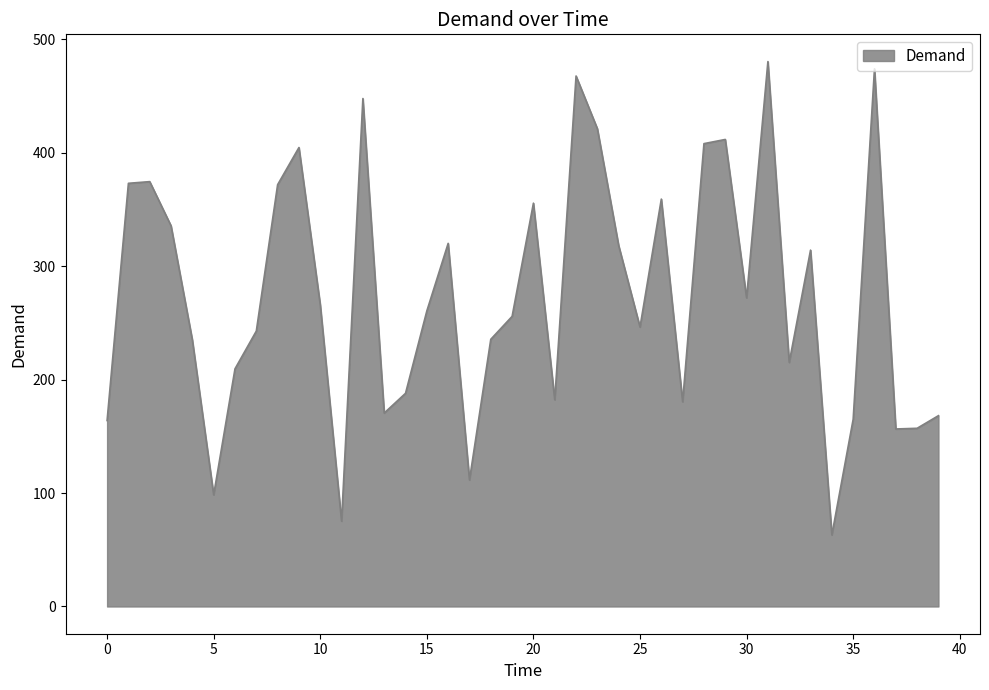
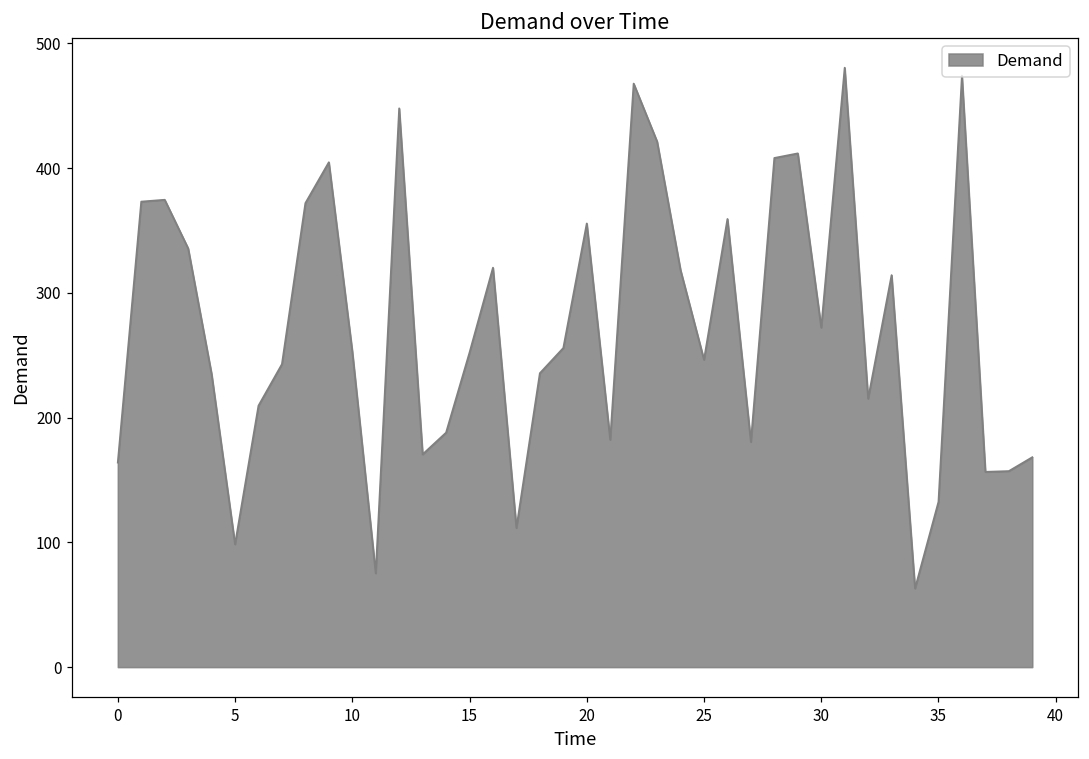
10: 266 -> 253
15: 261 -> 252
35: 165 -> 132
